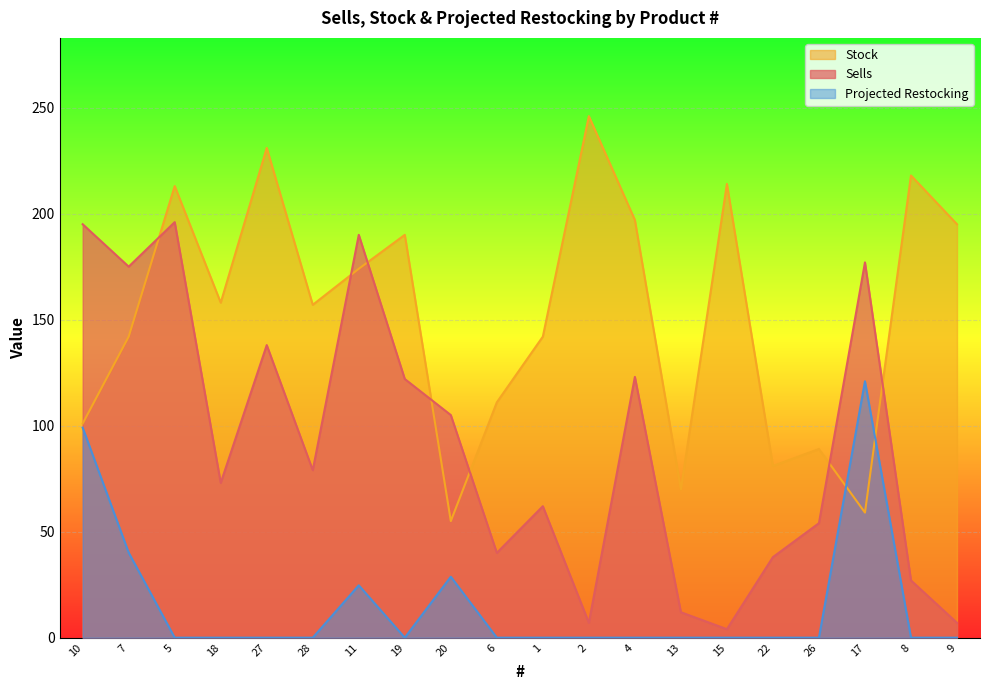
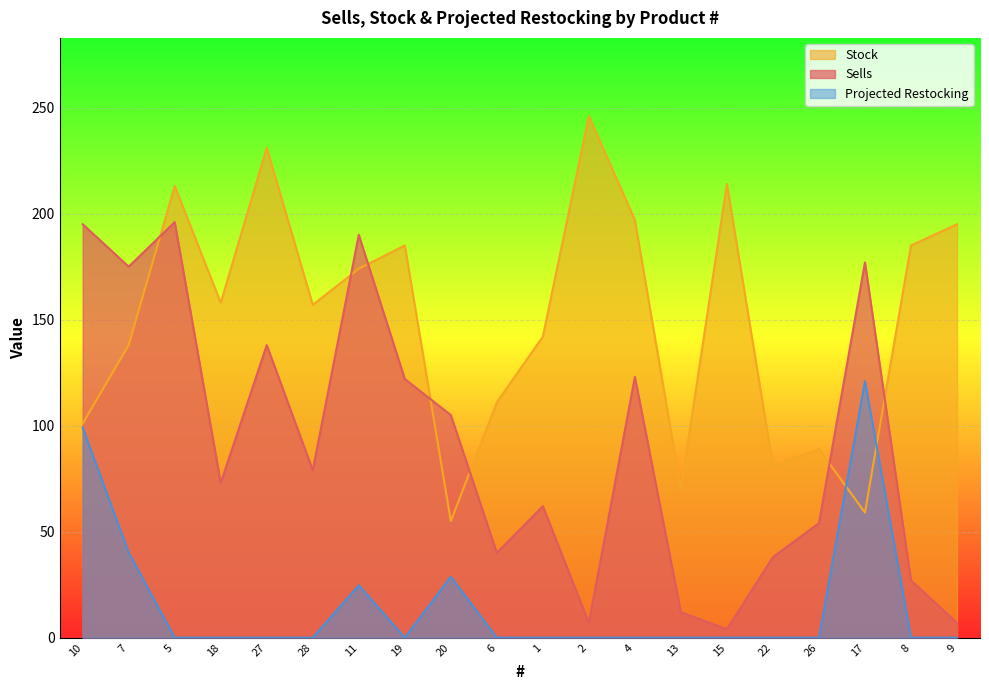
Stock, 7: 142 -> 138
Stock, 19: 190 -> 185
Stock, 8: 218 -> 185
